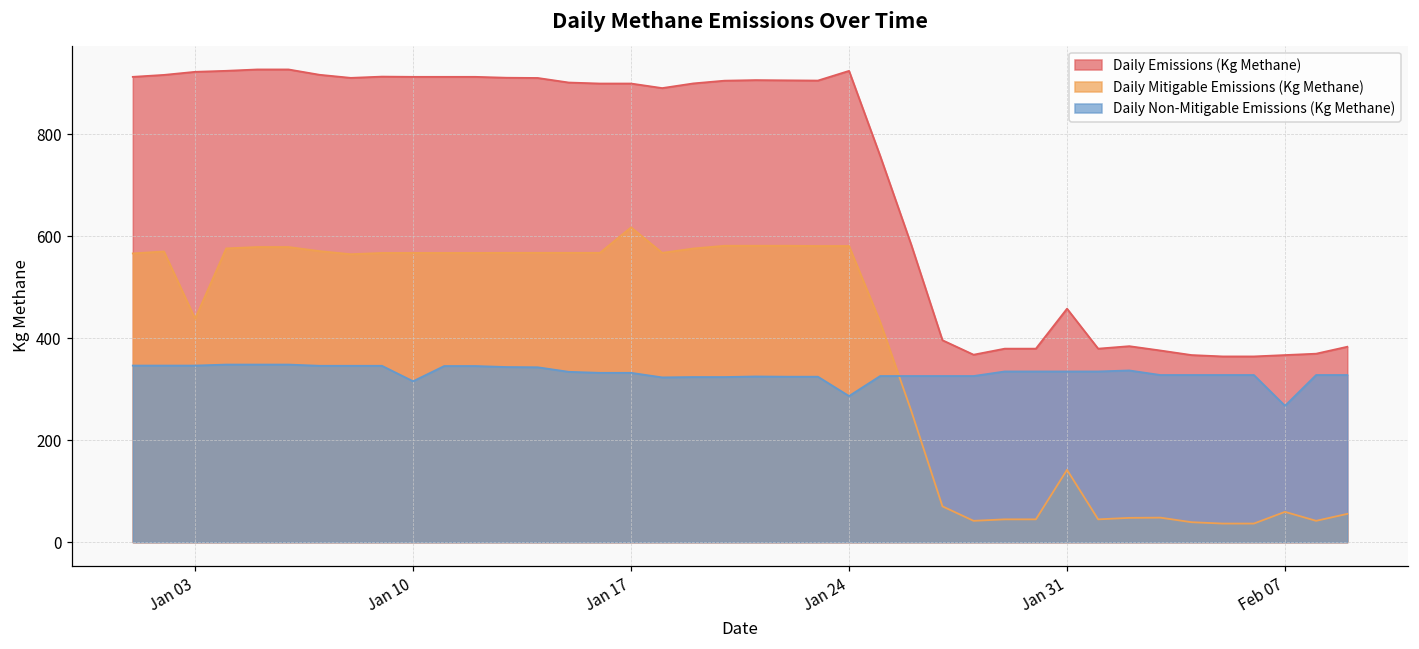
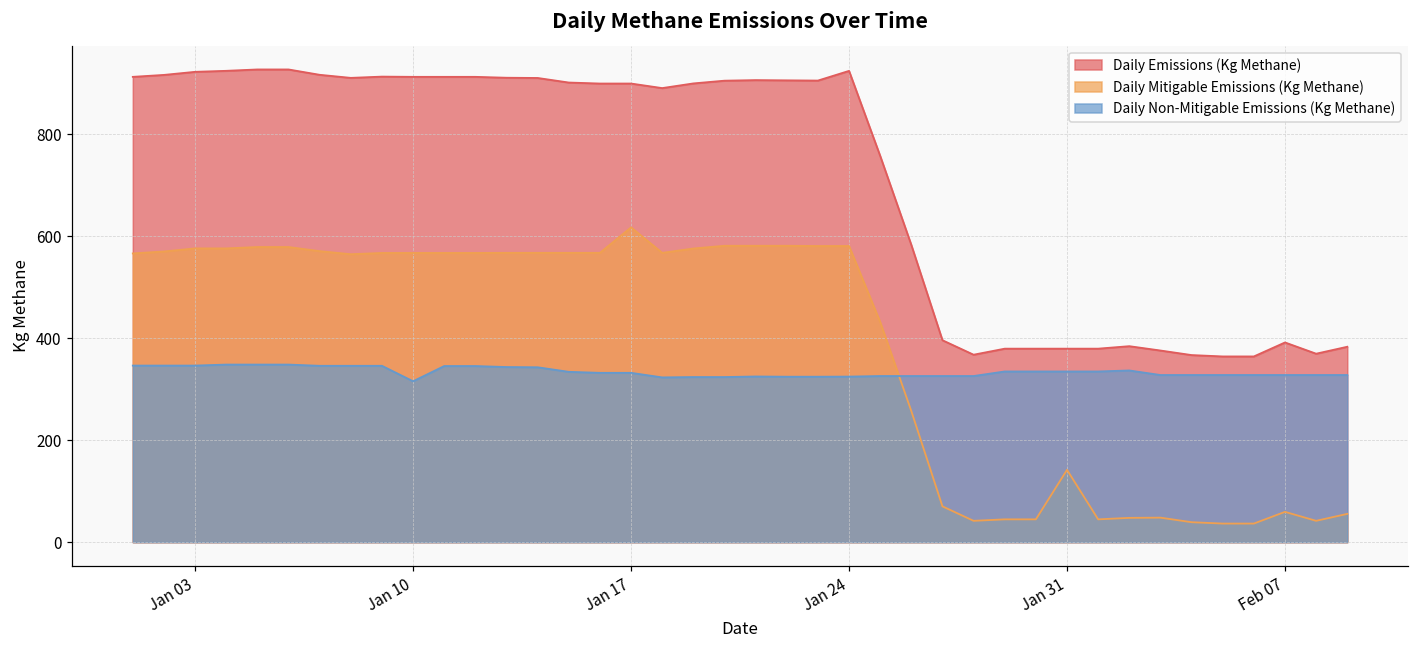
Daily Mitigable Emissions (Kg Methane), Jan 03: 440 -> 580
Daily Non-Mitigable Emissions (Kg Methane), Jan 24: 290 -> 320
Daily Emissions (Kg Methane), Jan 31: 460 -> 380
Daily Emissions (Kg Methane), Feb 07: 370 -> 390
Daily Non-Mitigable Emissions (Kg Methane), Feb 07: 270 -> 330
